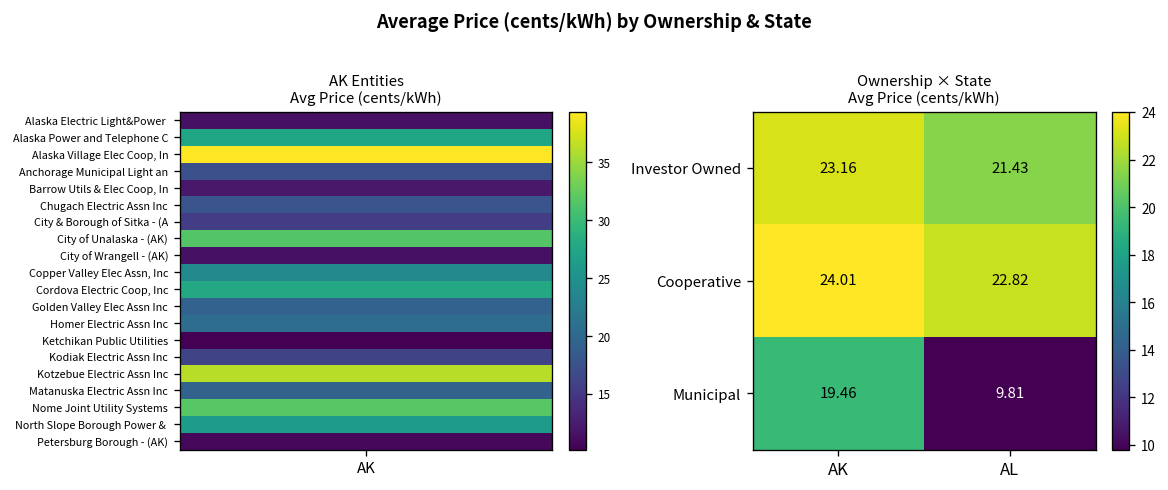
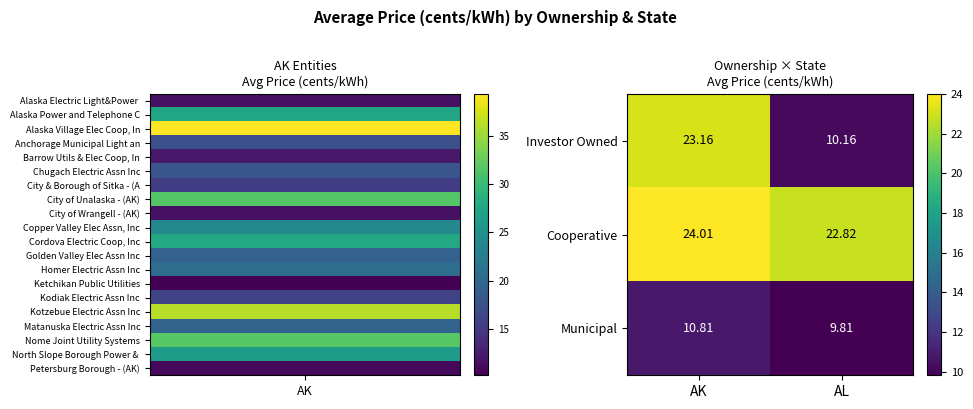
Investor Owned, AL: 21.43 -> 10.16
Municipal, AK: 19.46 -> 10.81
